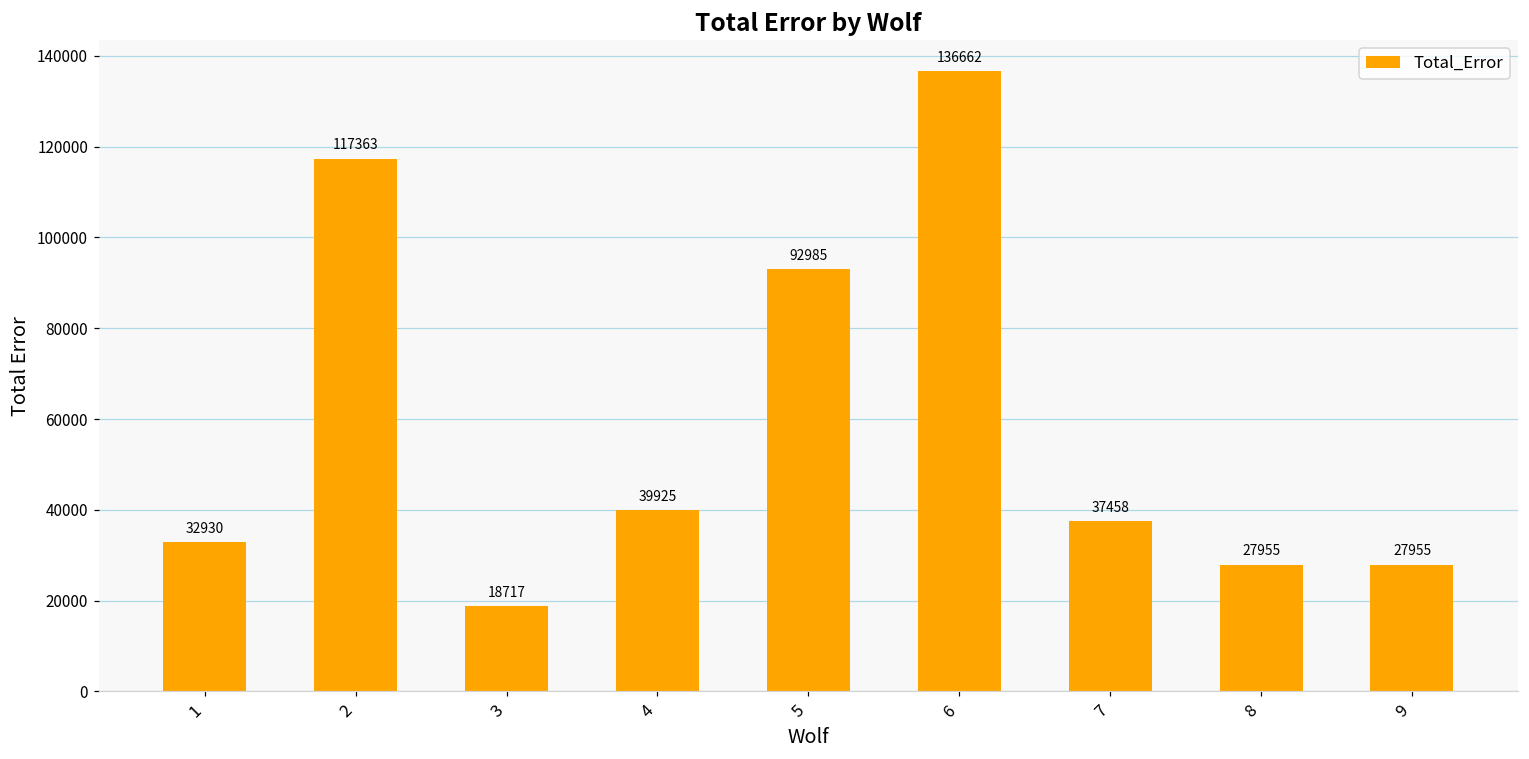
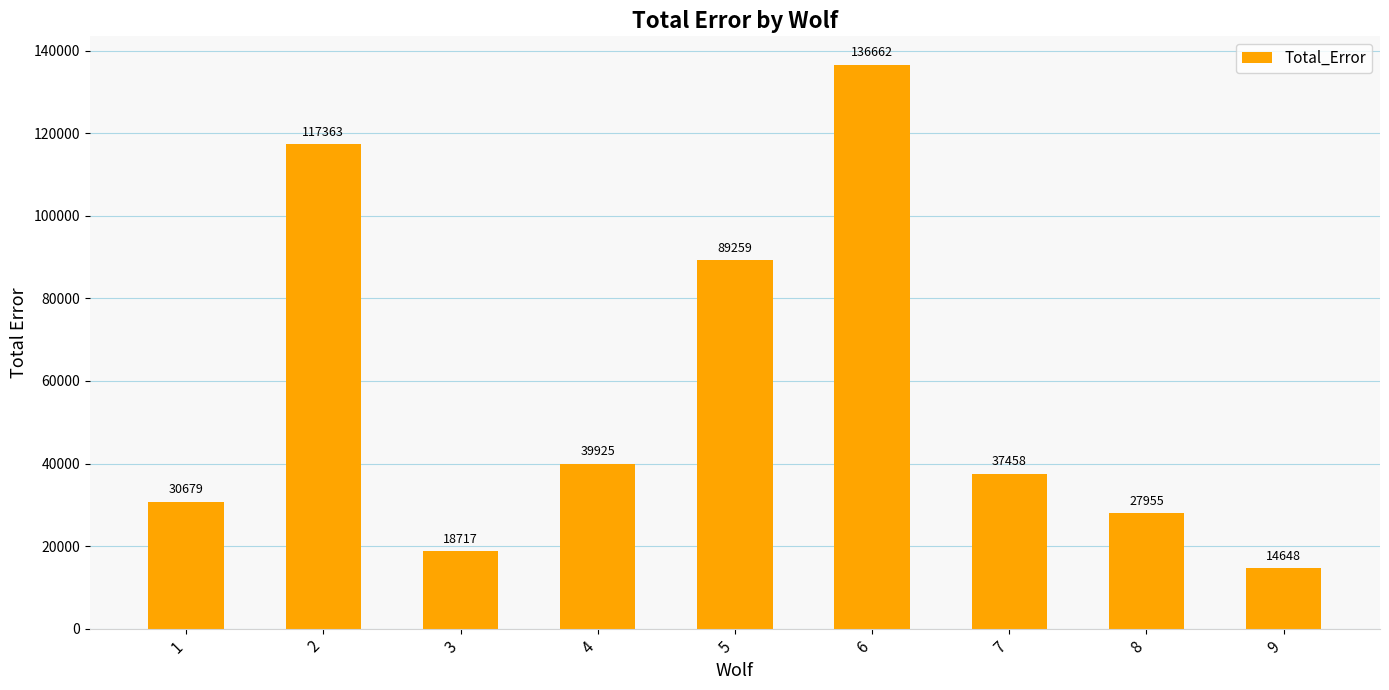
1: 32930 -> 30679
5: 92985 -> 89259
9: 27955 -> 14648
